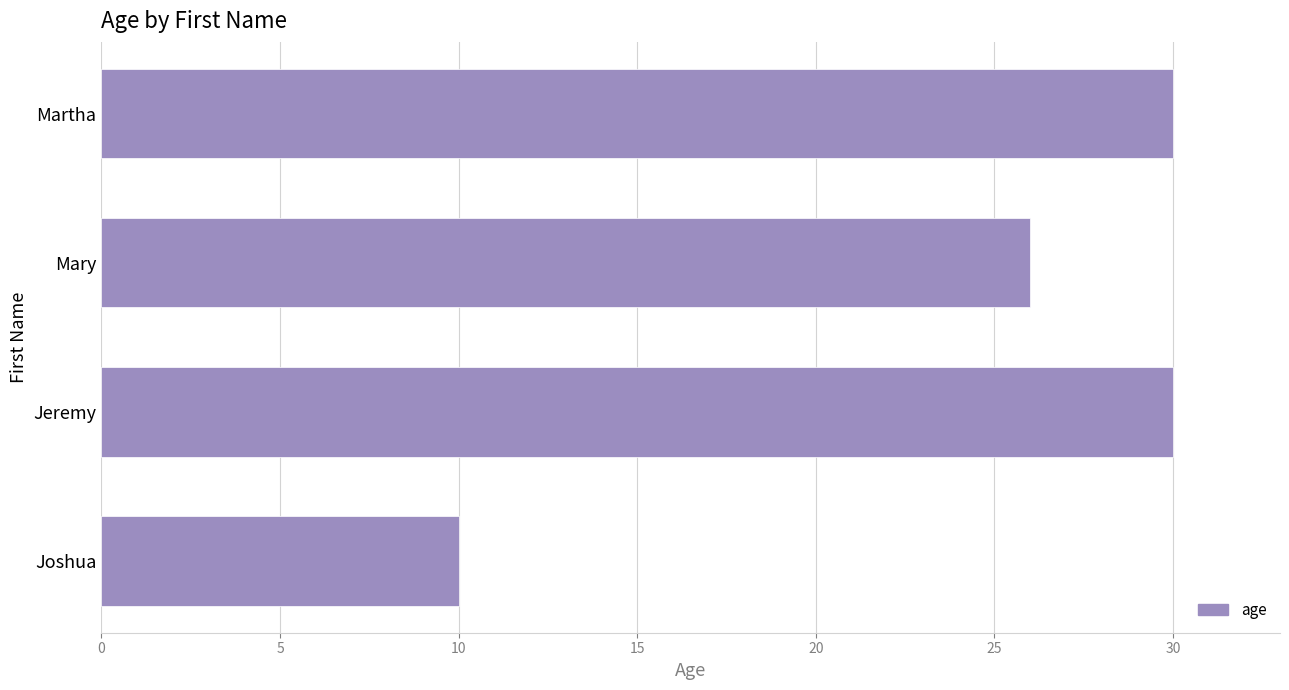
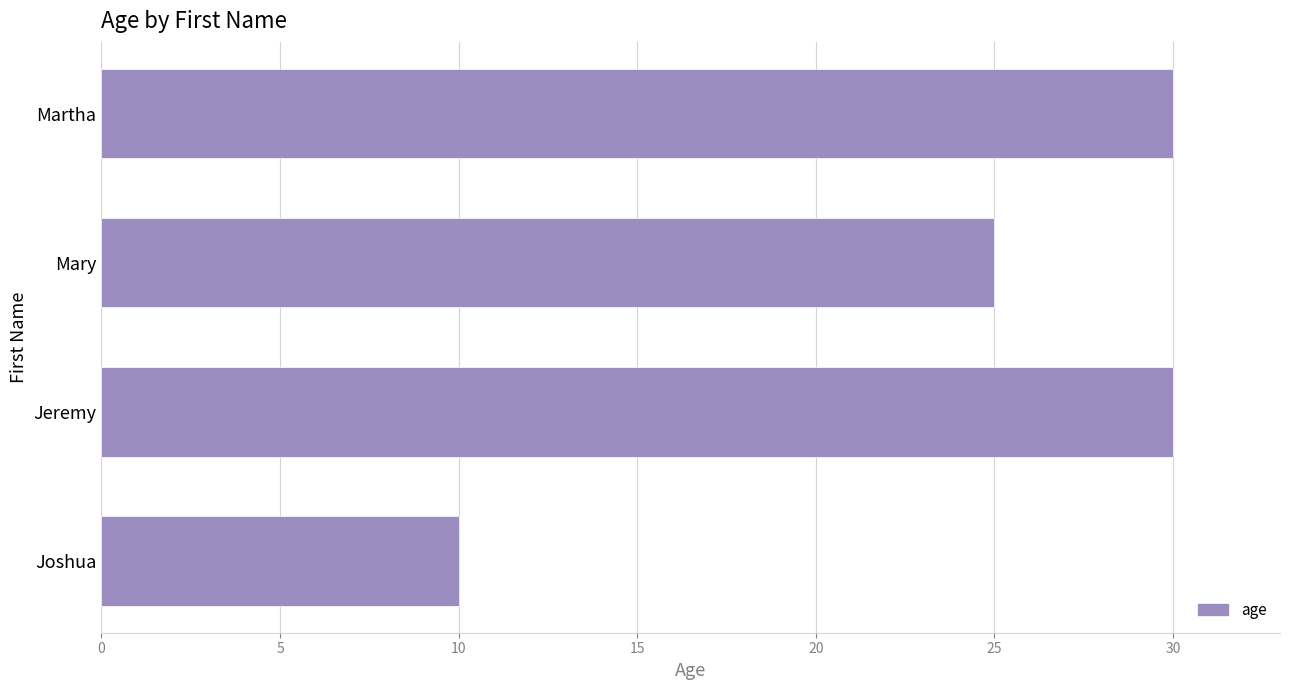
Mary: 26 -> 25
